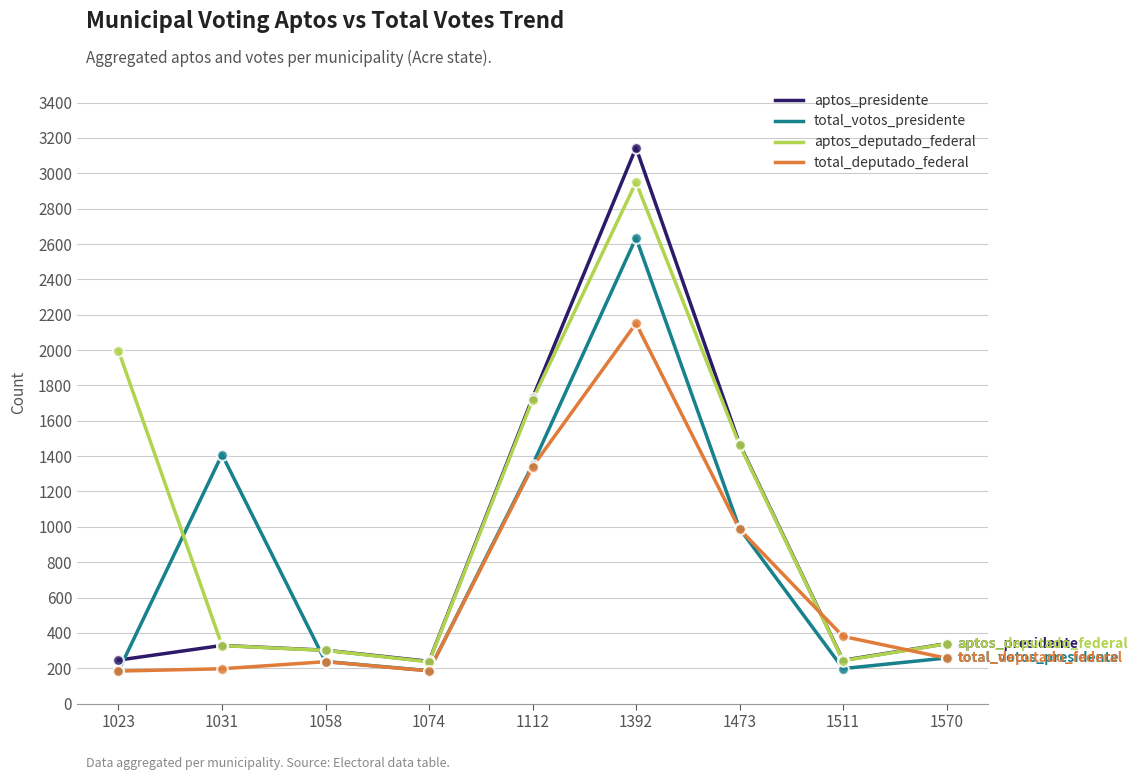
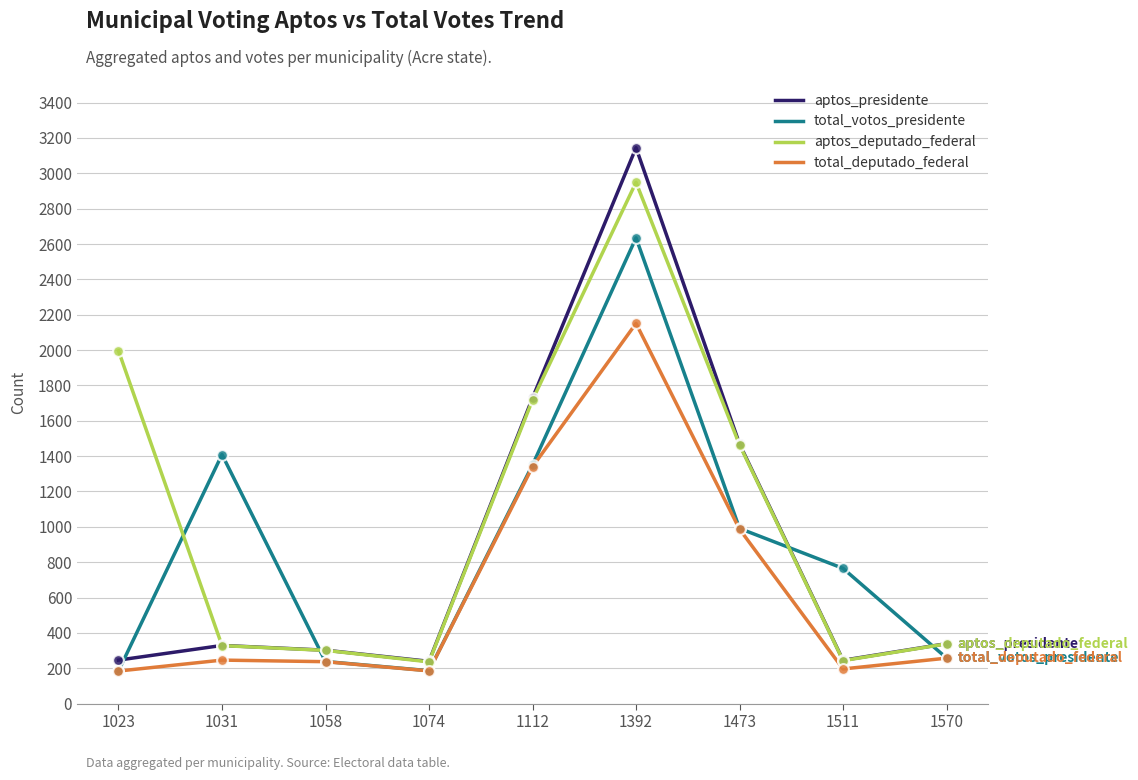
total_deputado_federal, 1031: 200 -> 250
total_votos_presidente, 1511: 200 -> 770
total_deputado_federal, 1511: 380 -> 200
